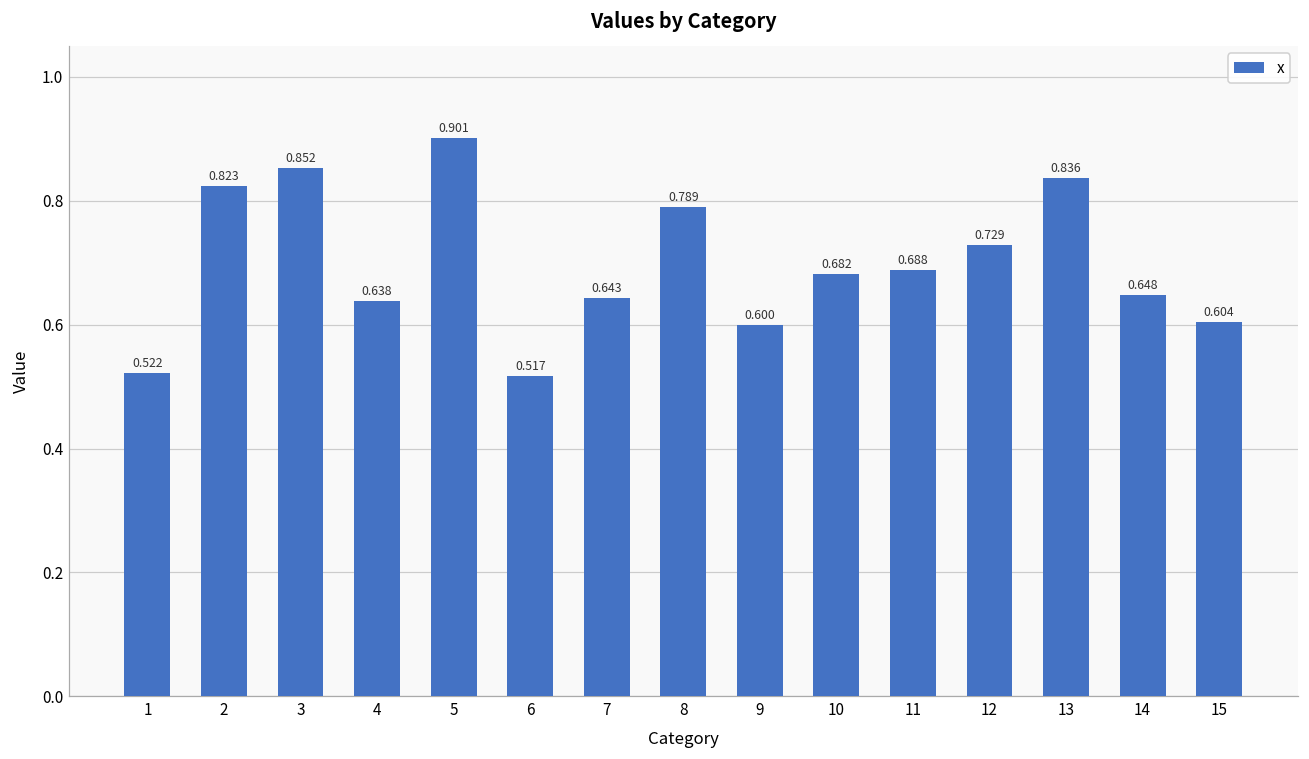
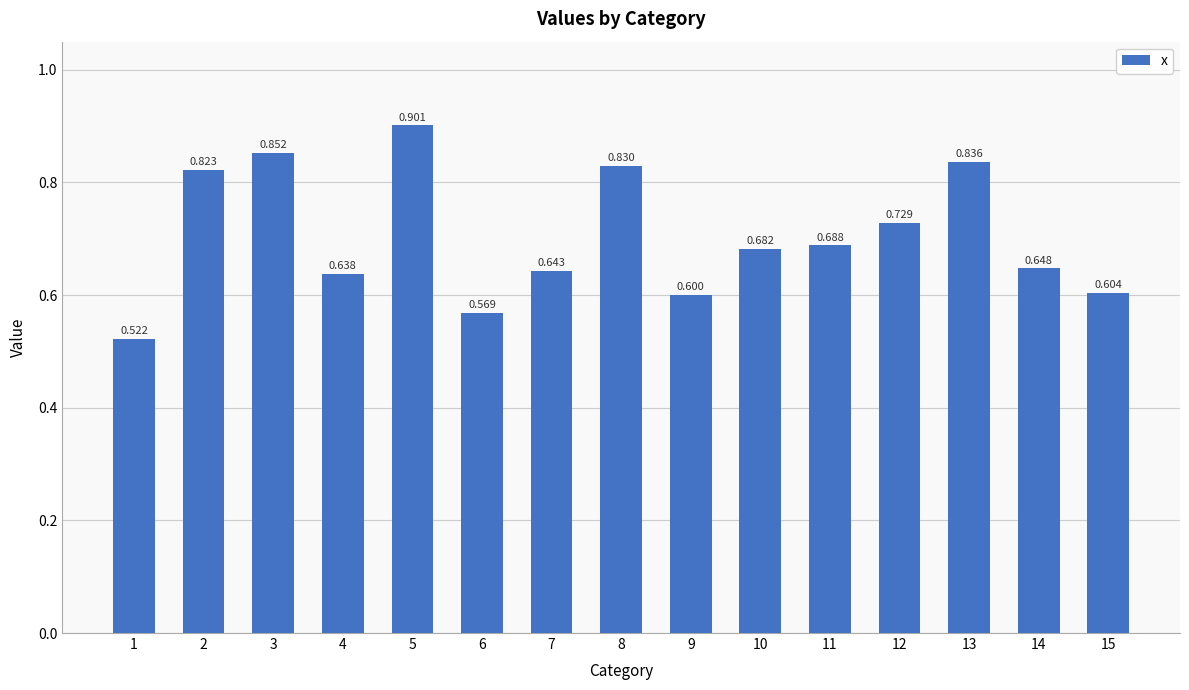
6: 0.517 -> 0.569
8: 0.789 -> 0.830
